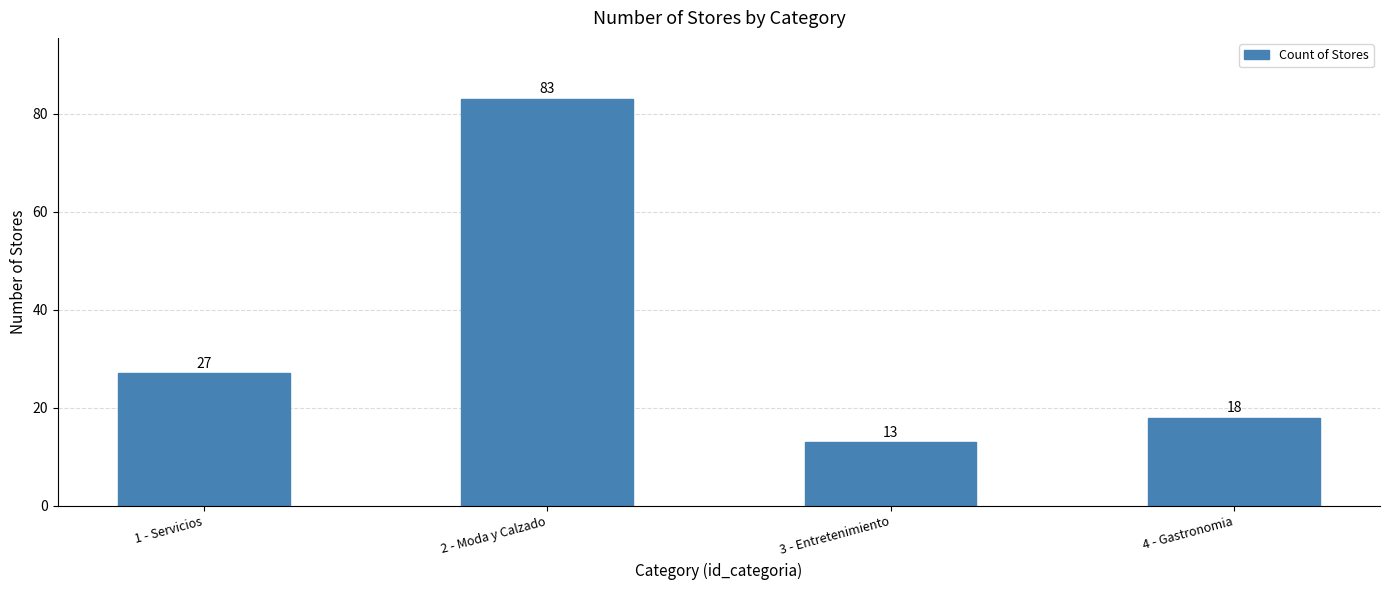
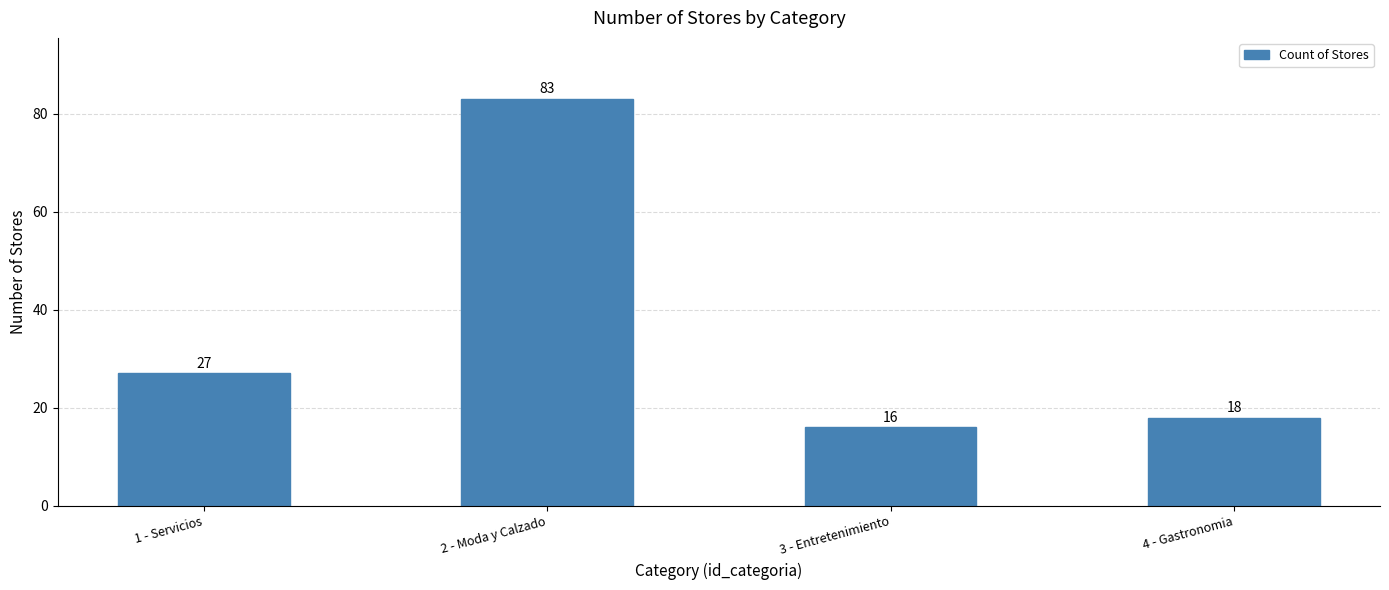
3 - Entretenimiento: 13 -> 16
